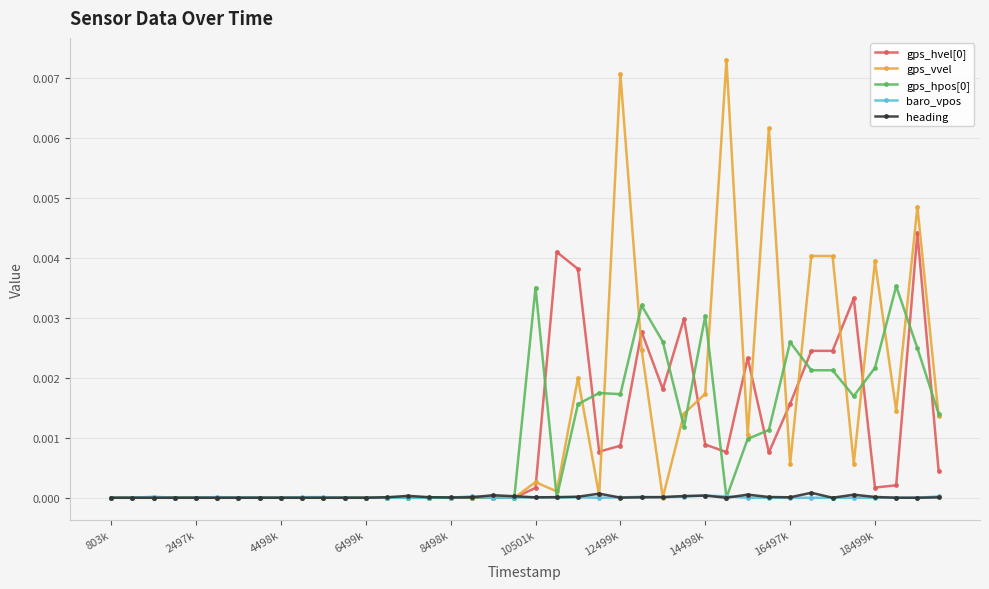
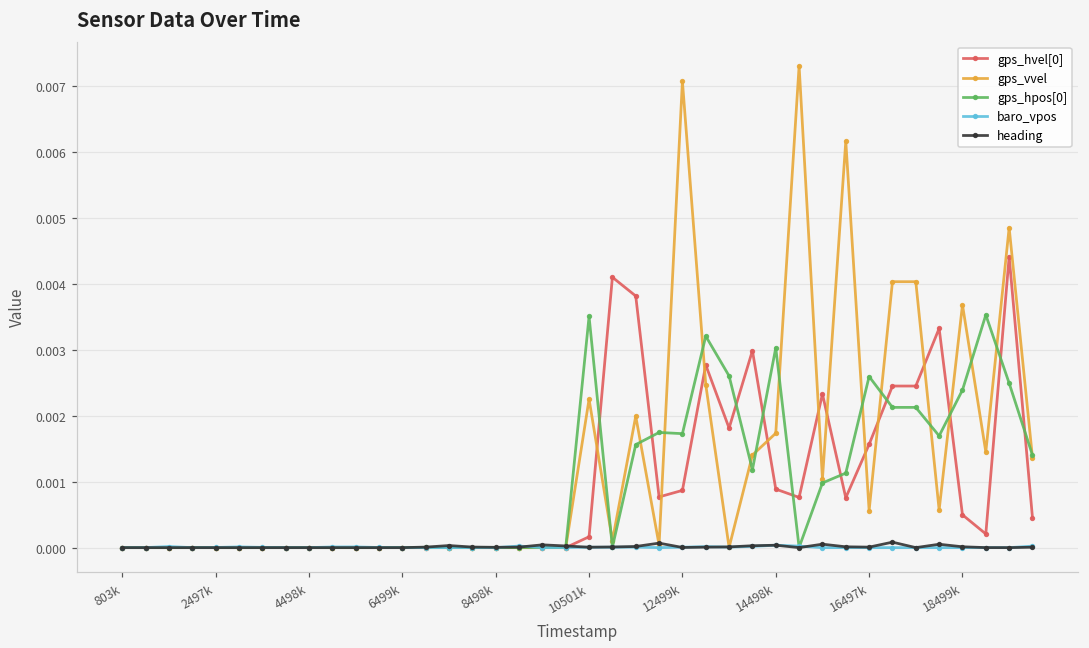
gps_vvel, 10501k: 0.0003 -> 0.0023
gps_hvel[0], 18499k: 0.0002 -> 0.0005
gps_vvel, 18499k: 0.0039 -> 0.0037
gps_hpos[0], 18499k: 0.0022 -> 0.0024
